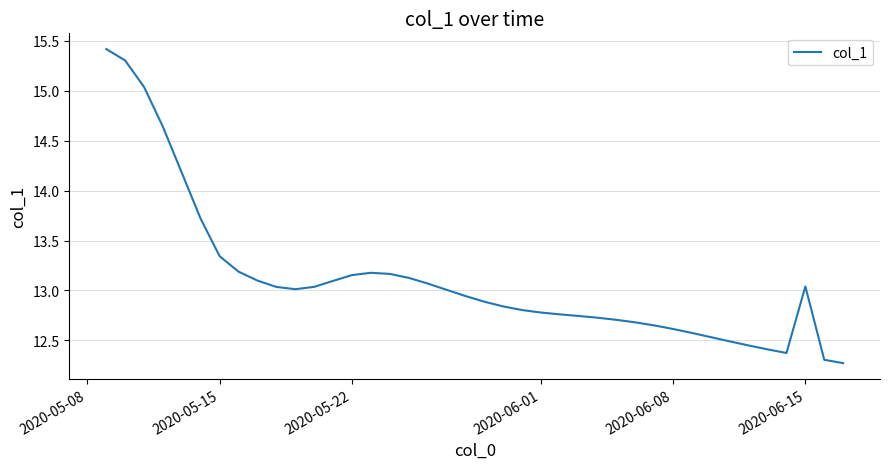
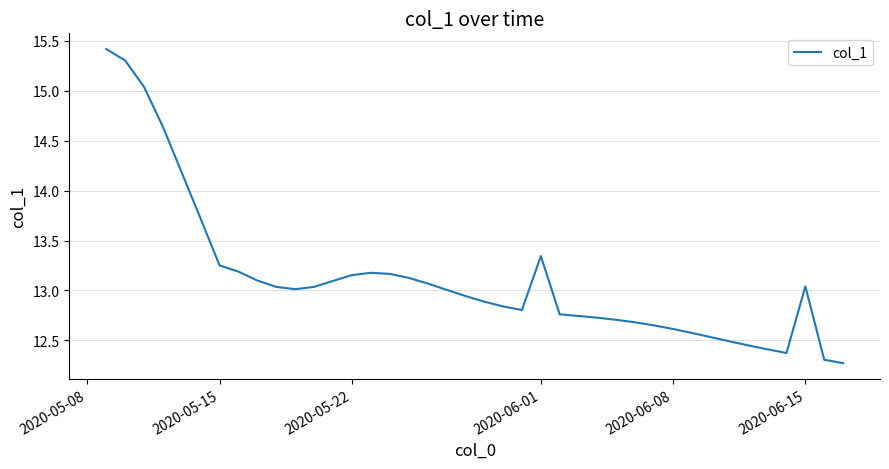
2020-05-15: 13.3 -> 13.2
2020-06-01: 12.8 -> 13.3
